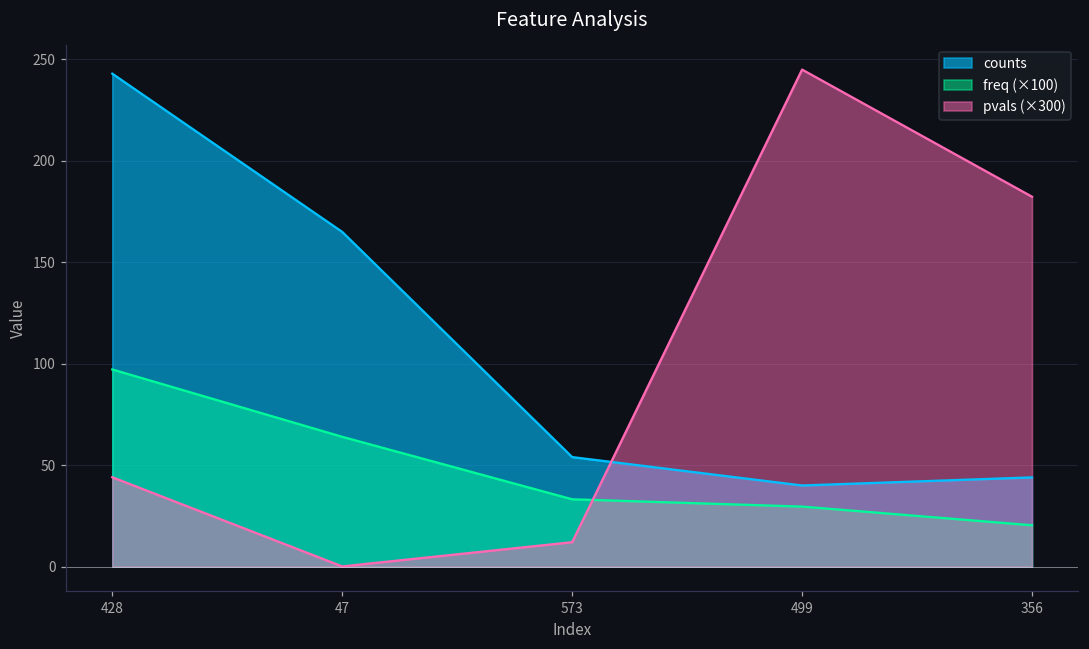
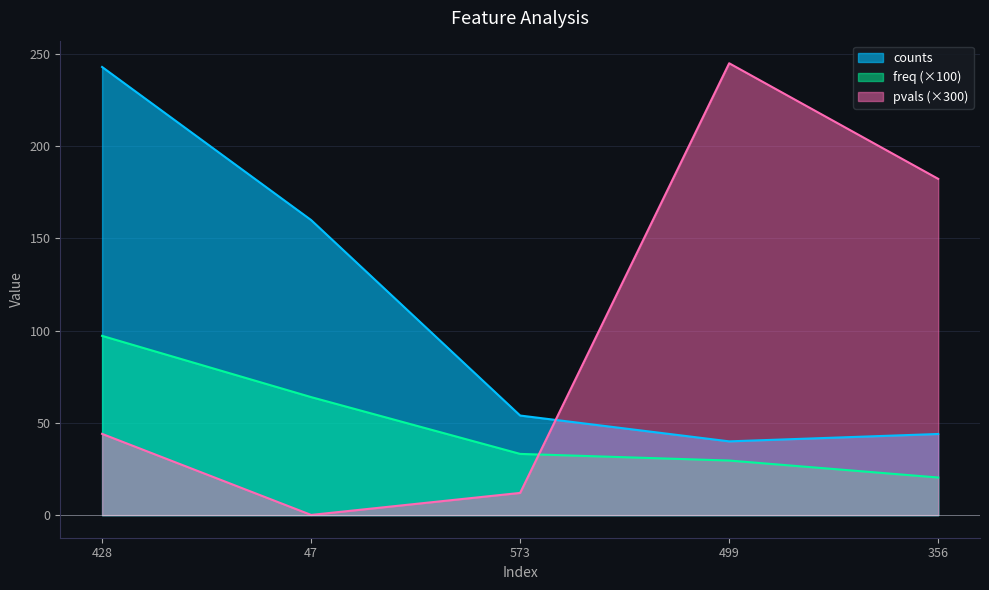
counts, 47: 165 -> 160
